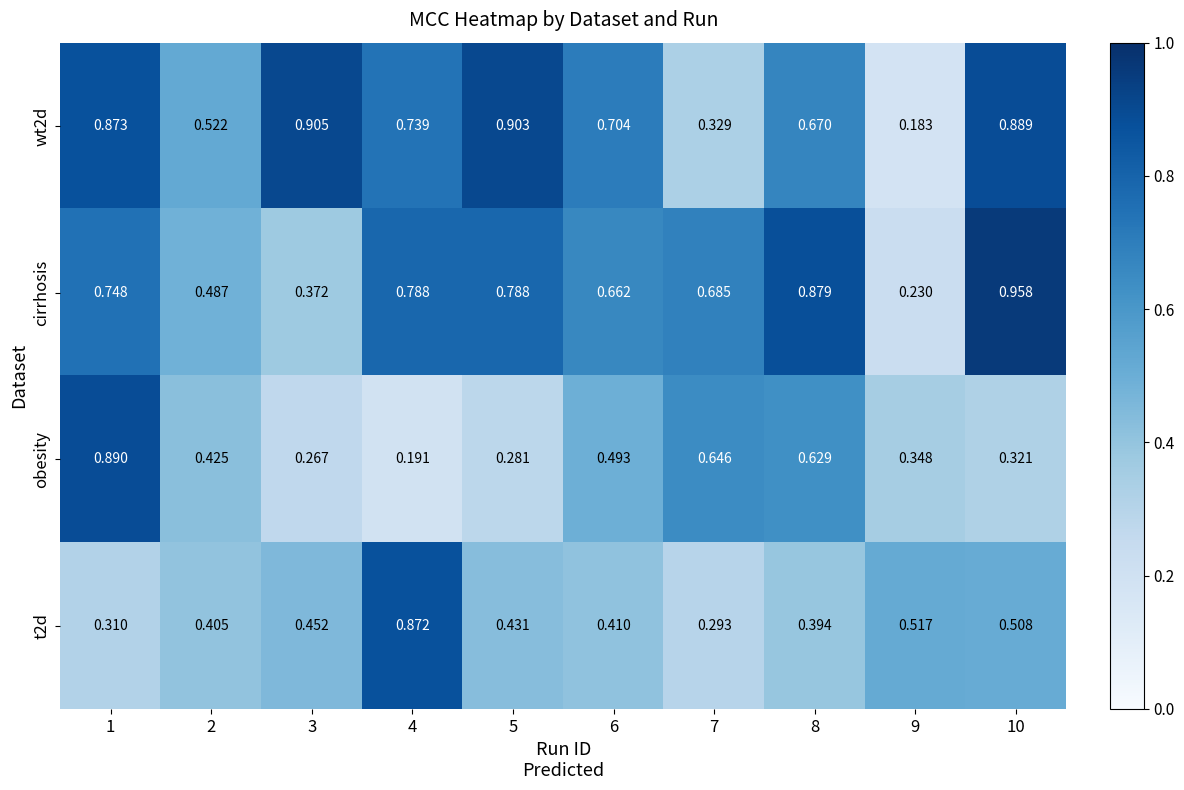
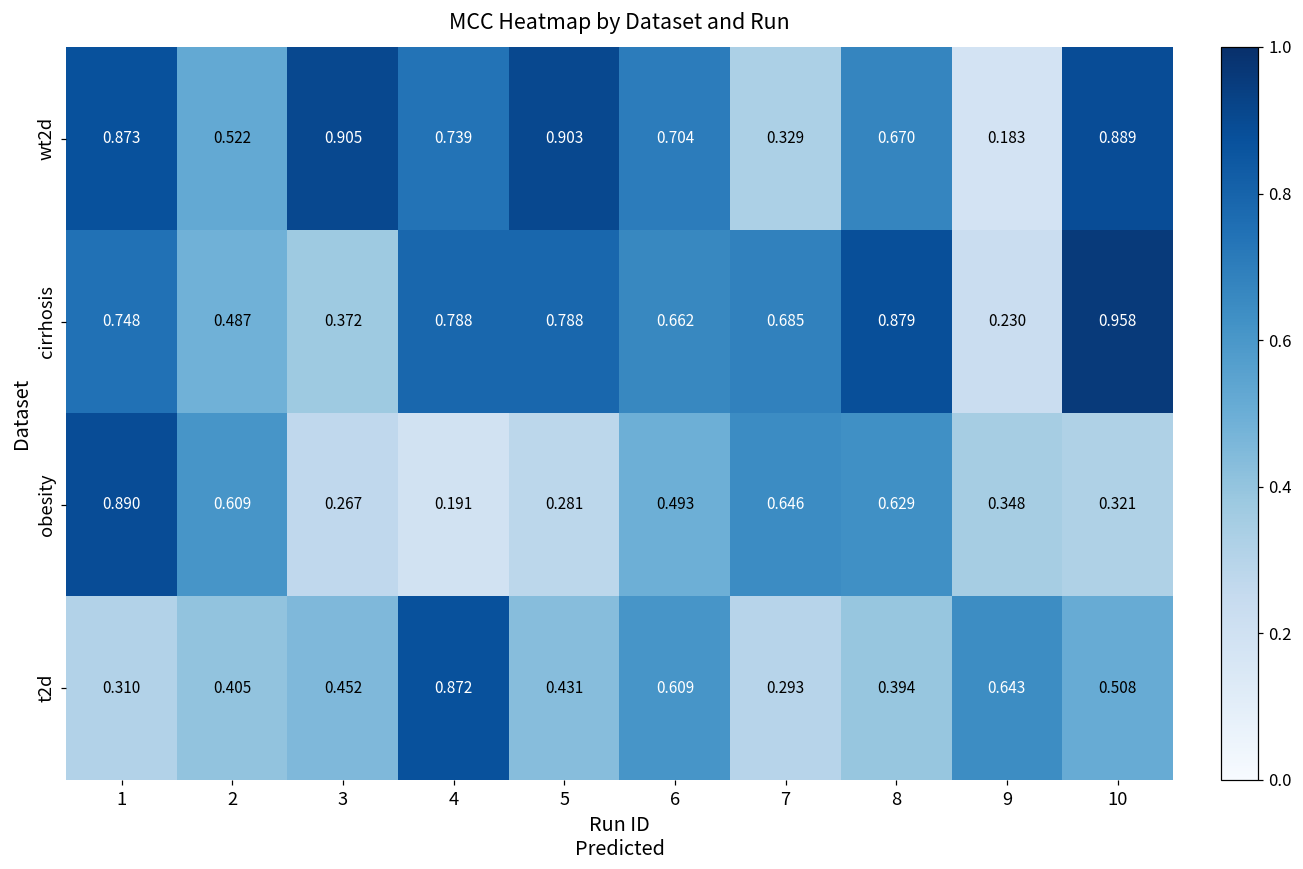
obesity, 2: 0.425 -> 0.609
t2d, 6: 0.410 -> 0.609
t2d, 9: 0.517 -> 0.643
